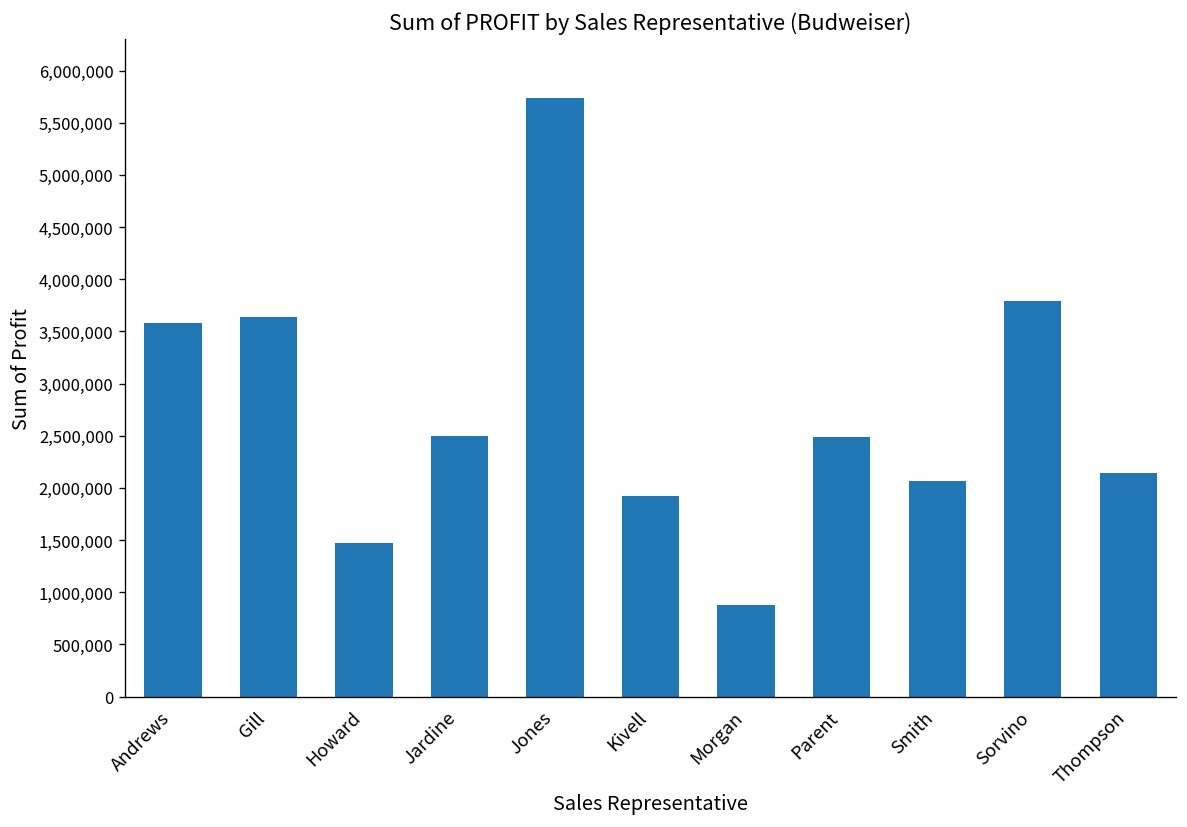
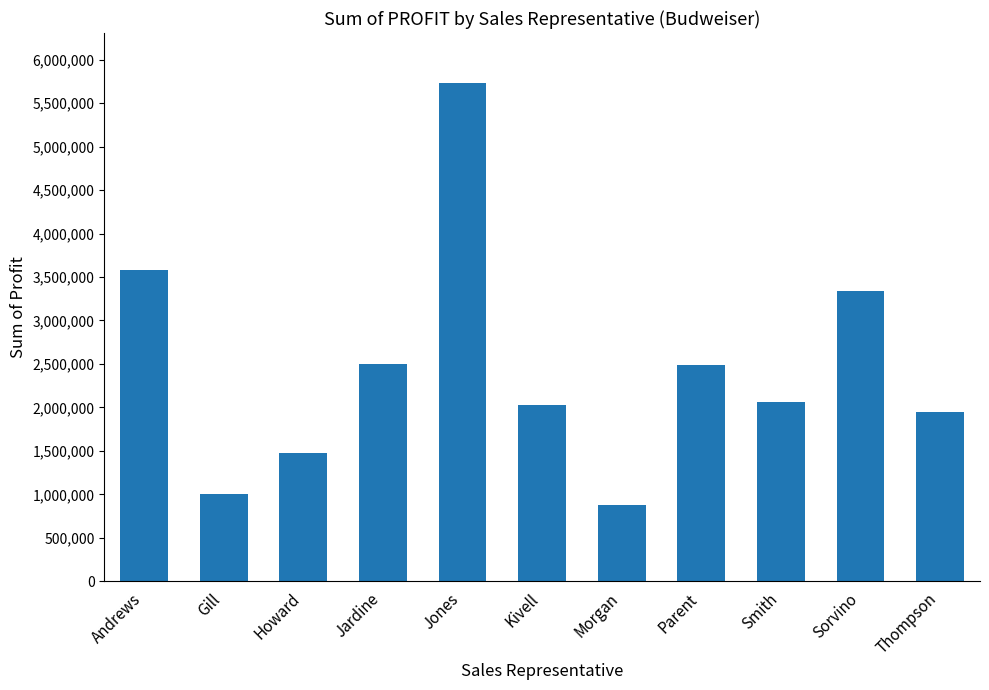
Gill: 3,600,000 -> 1,000,000
Kivell: 1,900,000 -> 2,000,000
Sorvino: 3,800,000 -> 3,300,000
Thompson: 2,100,000 -> 2,000,000
